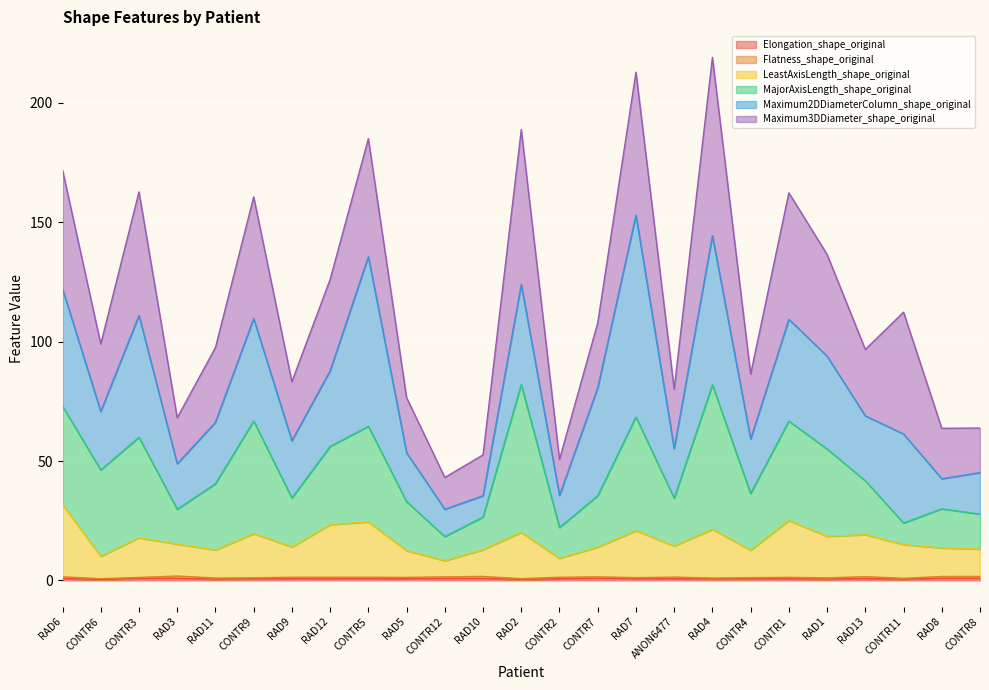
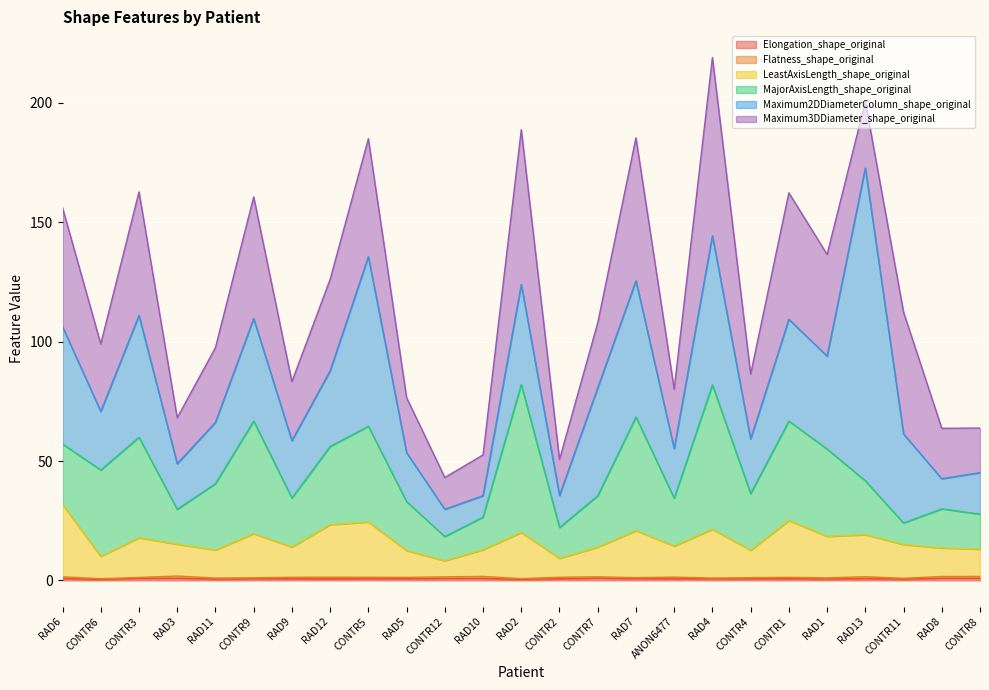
MajorAxisLength_shape_original, RAD6: 41 -> 25
Maximum2DDiameterColumn_shape_original, RAD7: 84 -> 57
Maximum2DDiameterColumn_shape_original, RAD13: 27 -> 131
